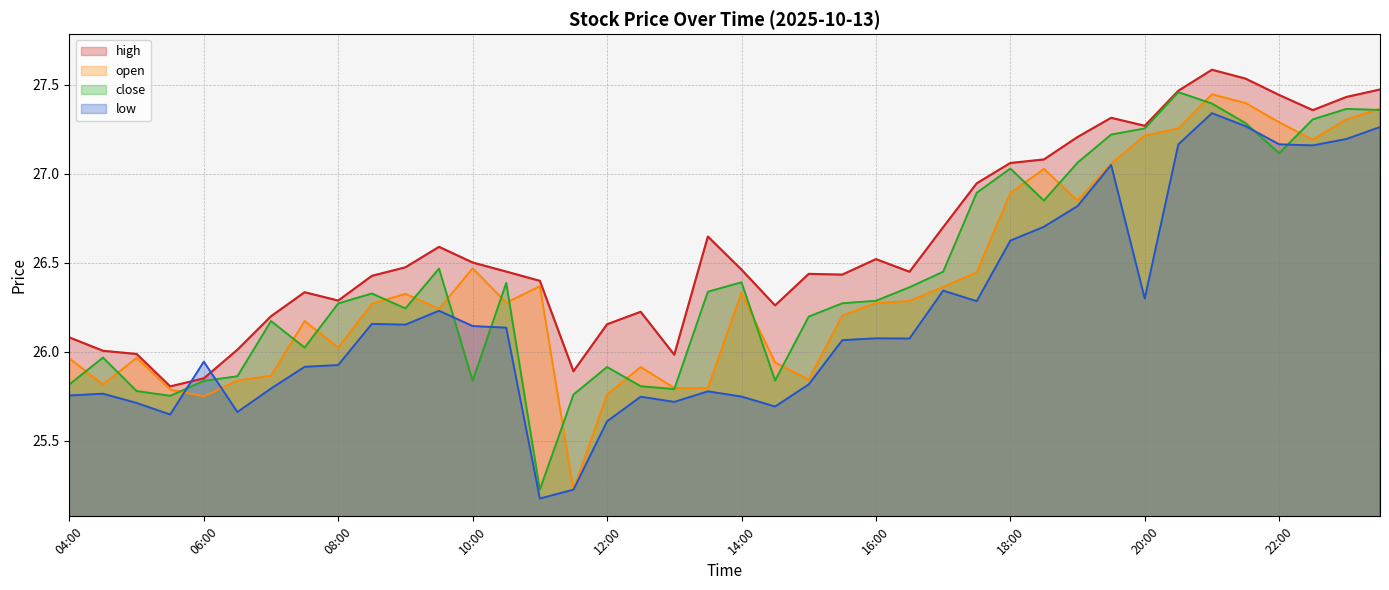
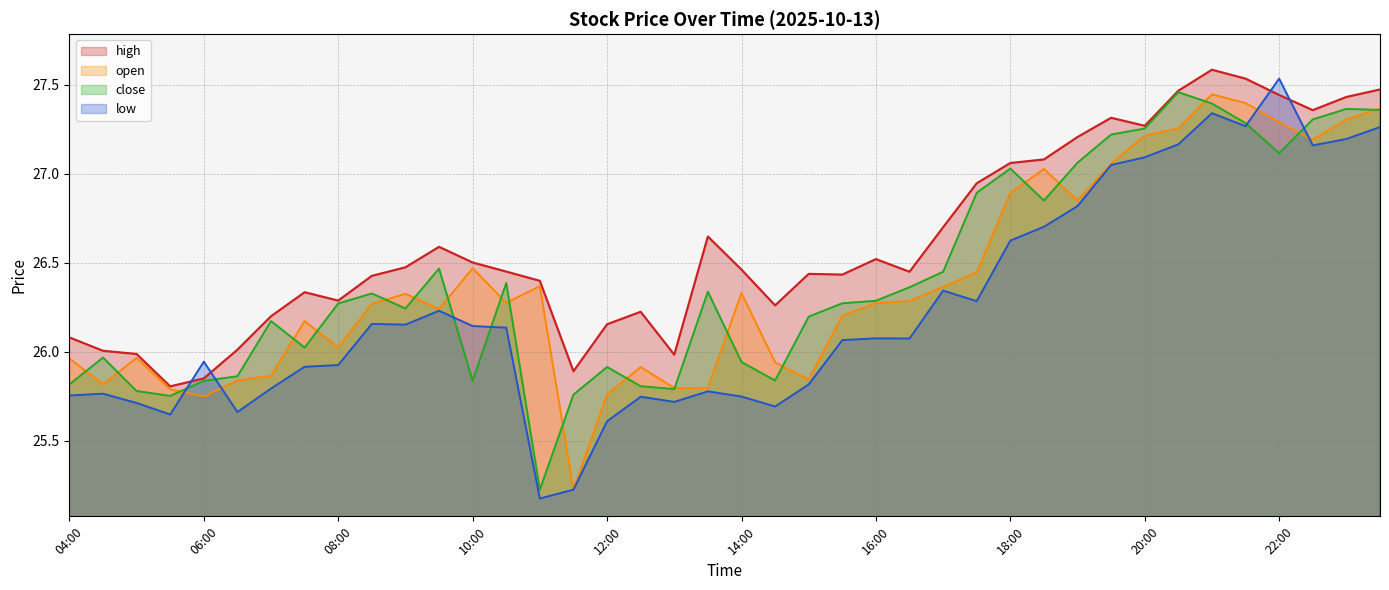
close, 14:00: 26.39 -> 25.94
low, 20:00: 26.30 -> 27.09
low, 22:00: 27.17 -> 27.54
